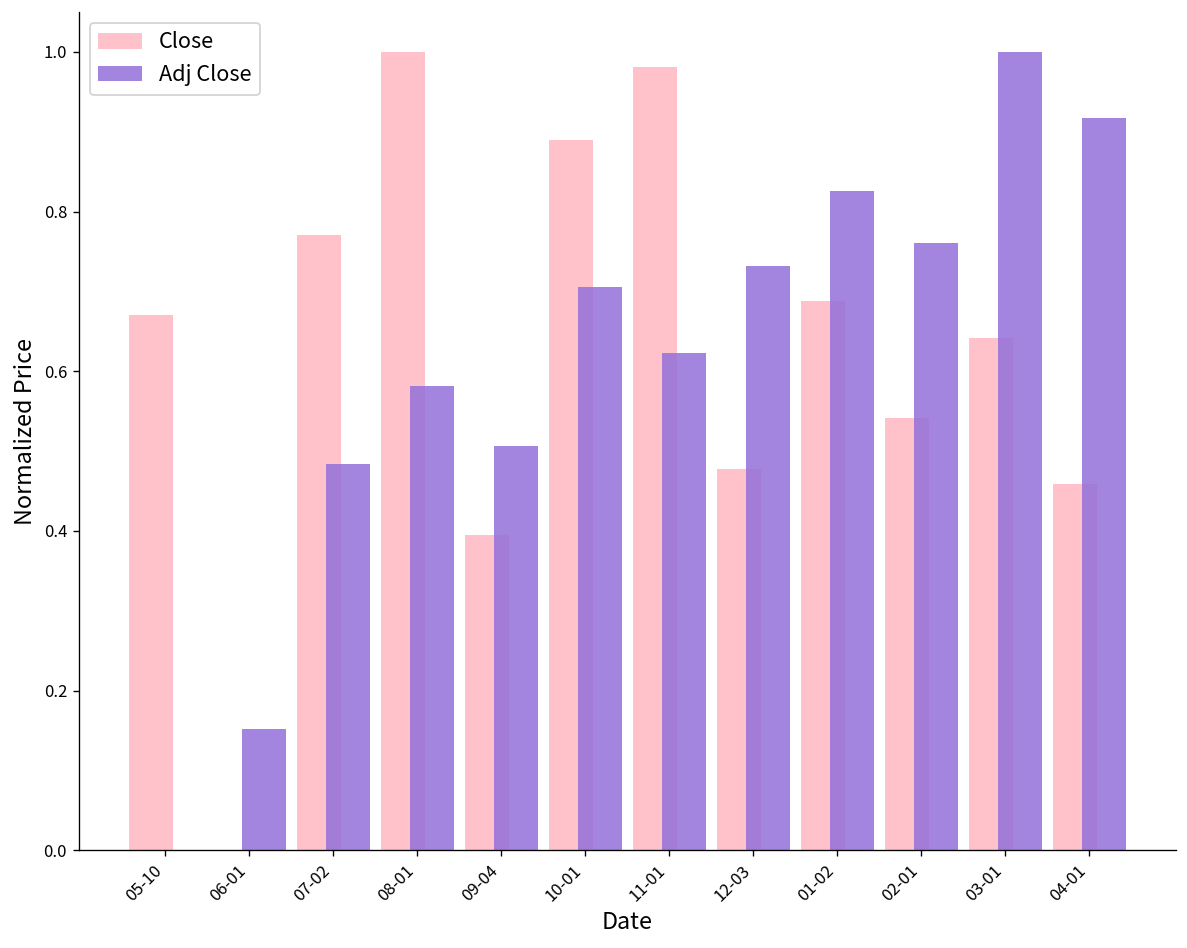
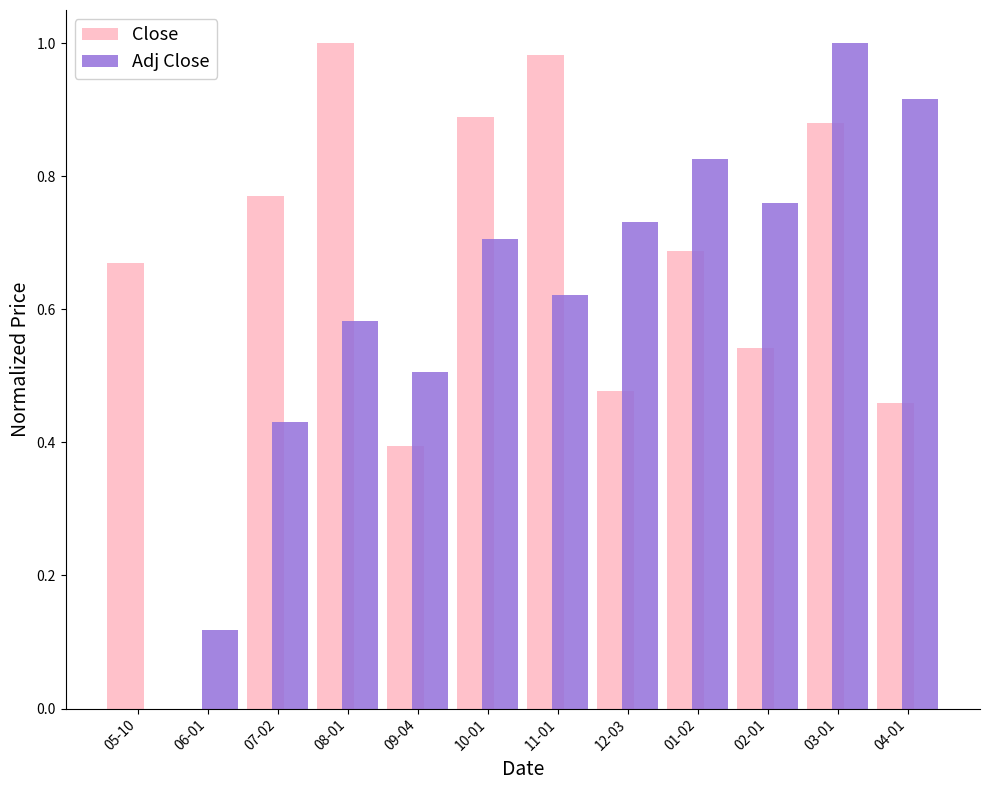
Adj Close, 06-01: 0.15 -> 0.12
Adj Close, 07-02: 0.48 -> 0.43
Close, 03-01: 0.64 -> 0.88
